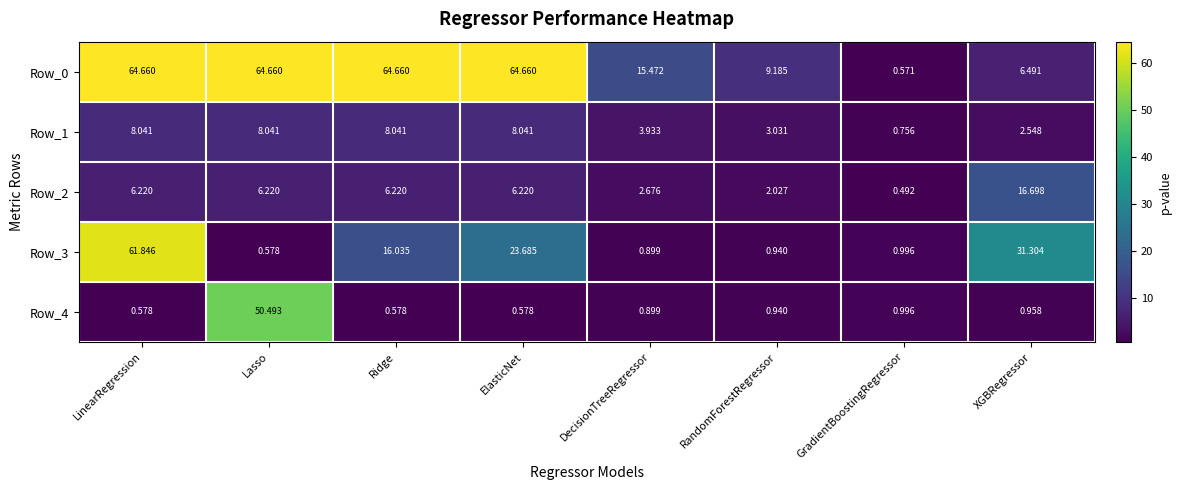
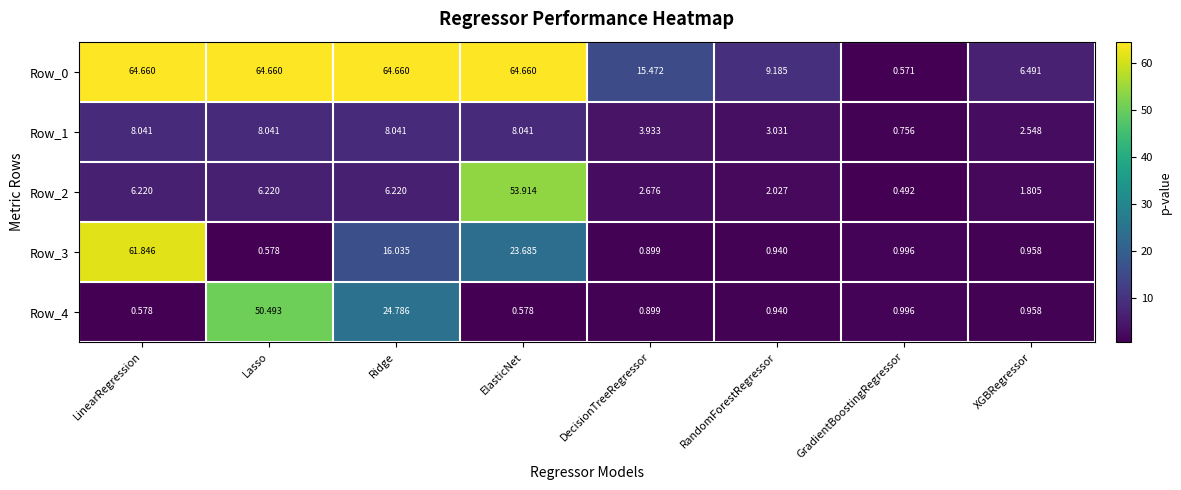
Row_2, ElasticNet: 6.220 -> 53.914
Row_2, XGBRegressor: 16.698 -> 1.805
Row_3, XGBRegressor: 31.304 -> 0.958
Row_4, Ridge: 0.578 -> 24.786
